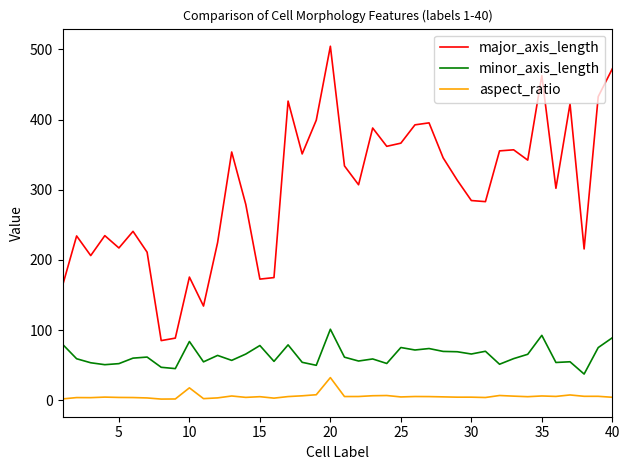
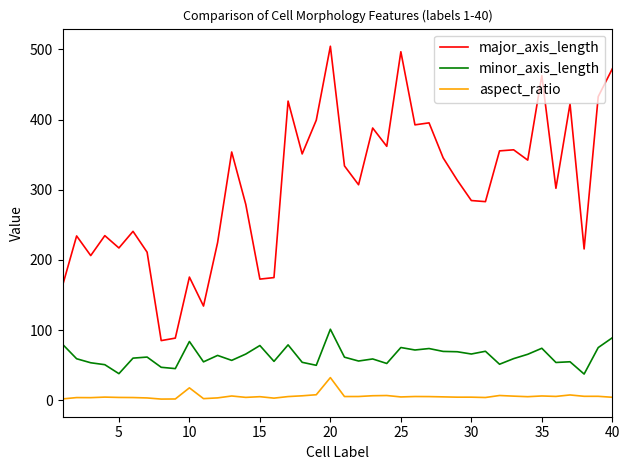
minor_axis_length, 5: 50 -> 40
major_axis_length, 25: 370 -> 500
minor_axis_length, 35: 90 -> 70
